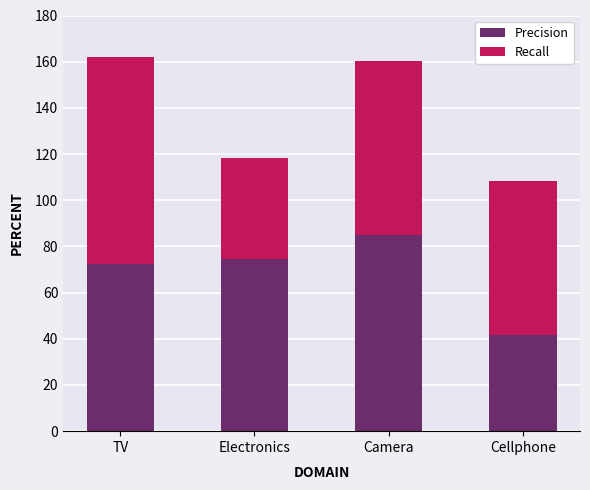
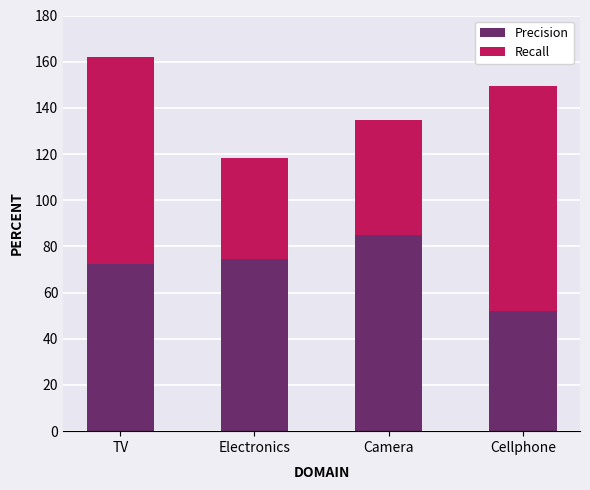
Recall, Camera: 75 -> 50
Precision, Cellphone: 42 -> 52
Recall, Cellphone: 67 -> 97
